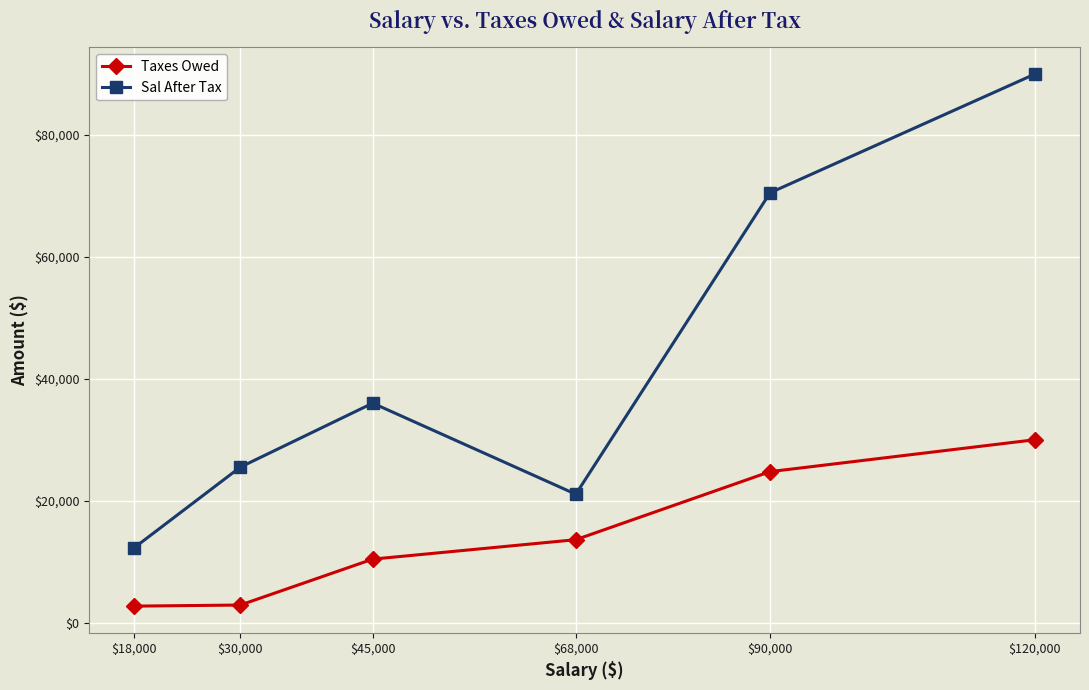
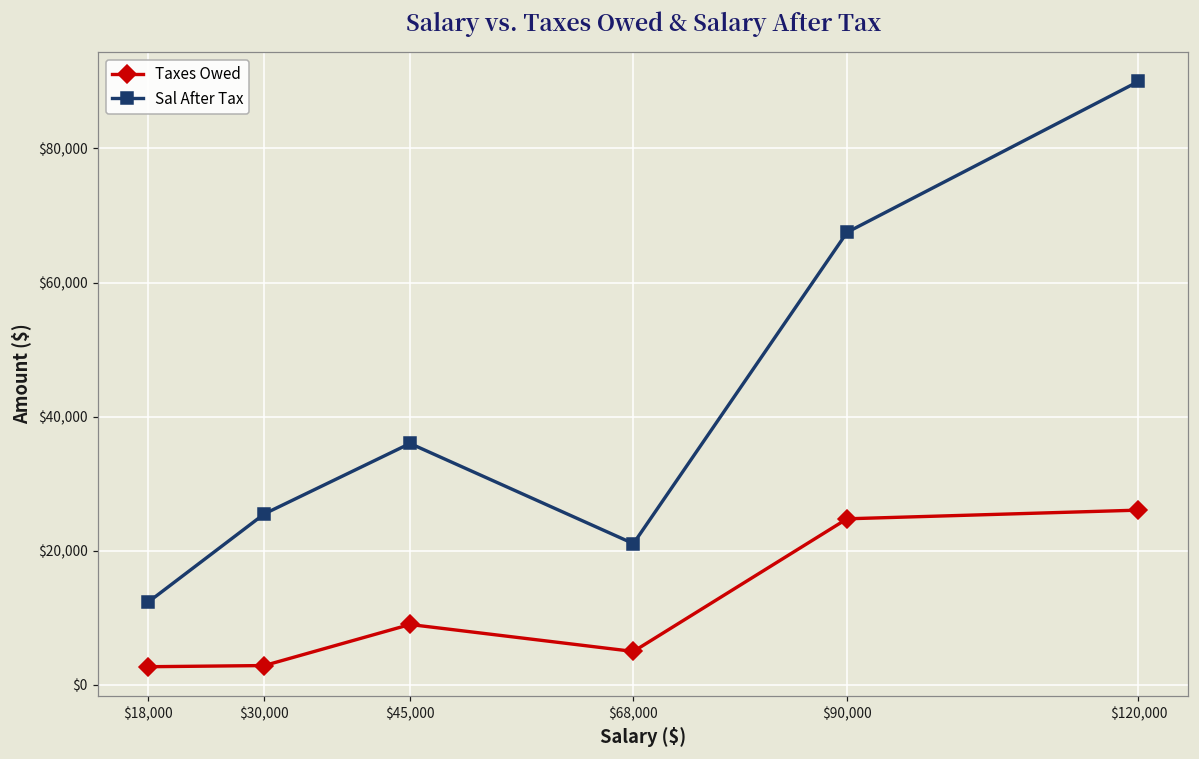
Taxes Owed, $45,000: $10,000 -> $9,000
Taxes Owed, $68,000: $14,000 -> $5,000
Sal After Tax, $90,000: $71,000 -> $68,000
Taxes Owed, $120,000: $30,000 -> $26,000
